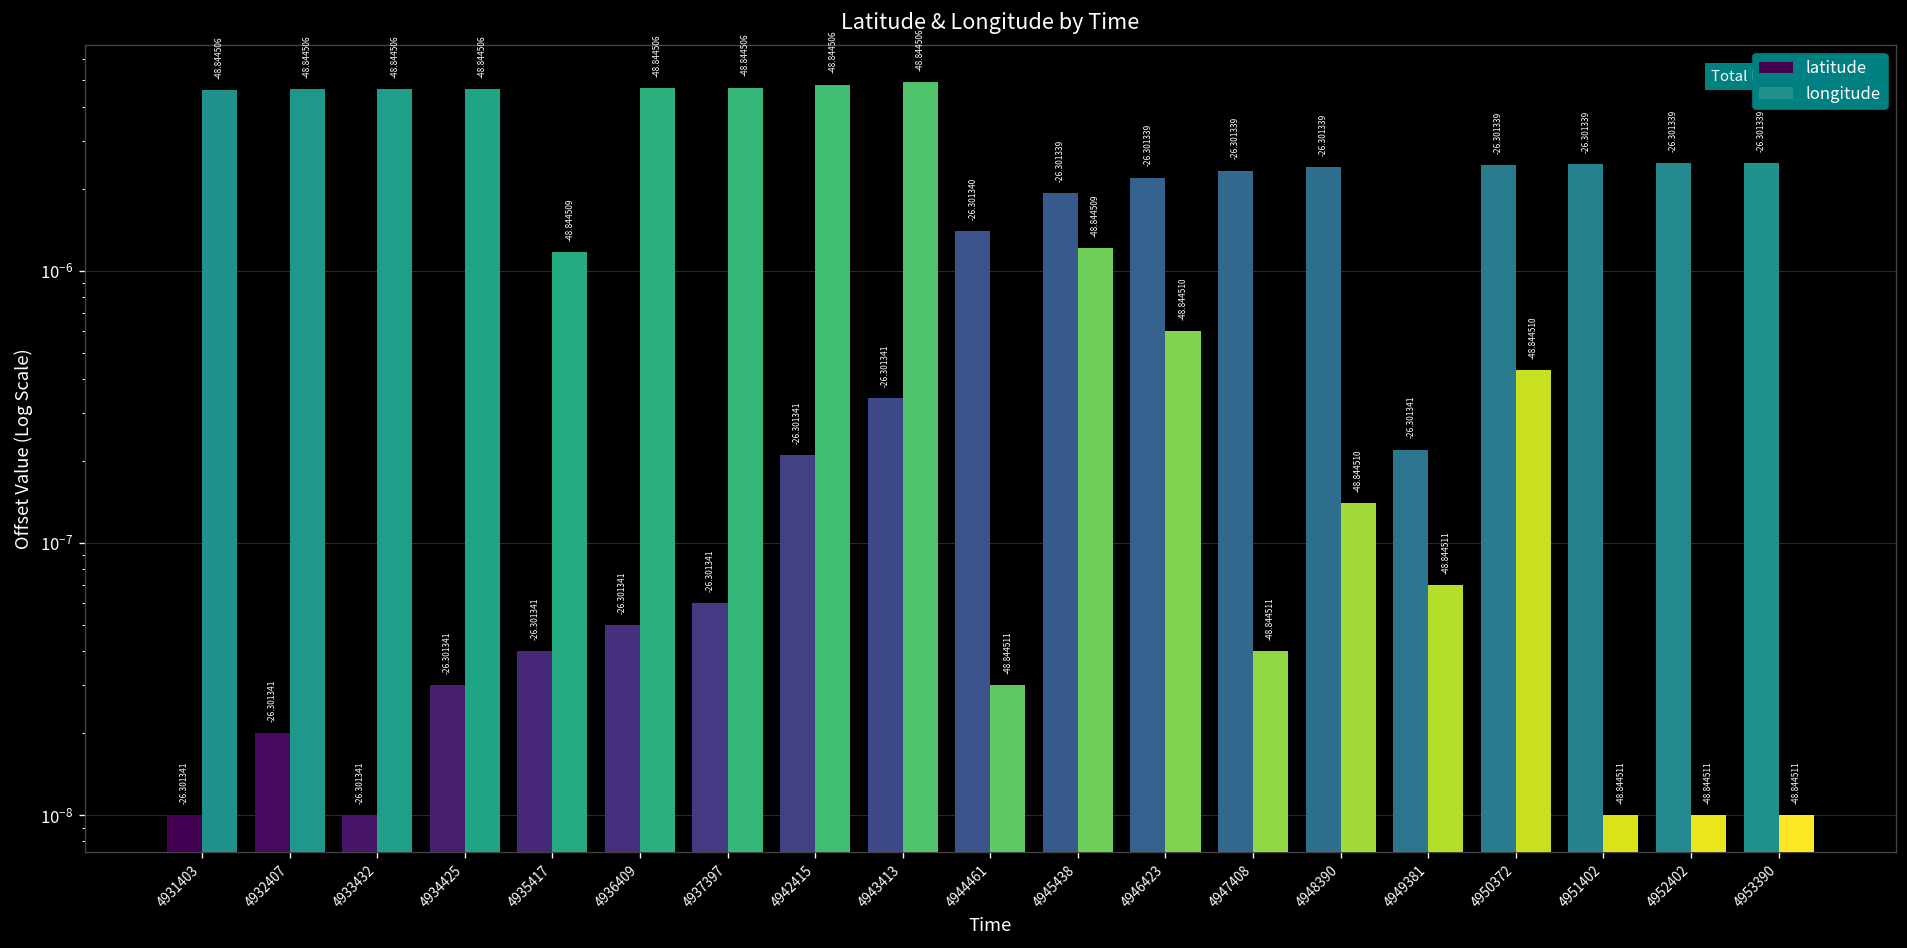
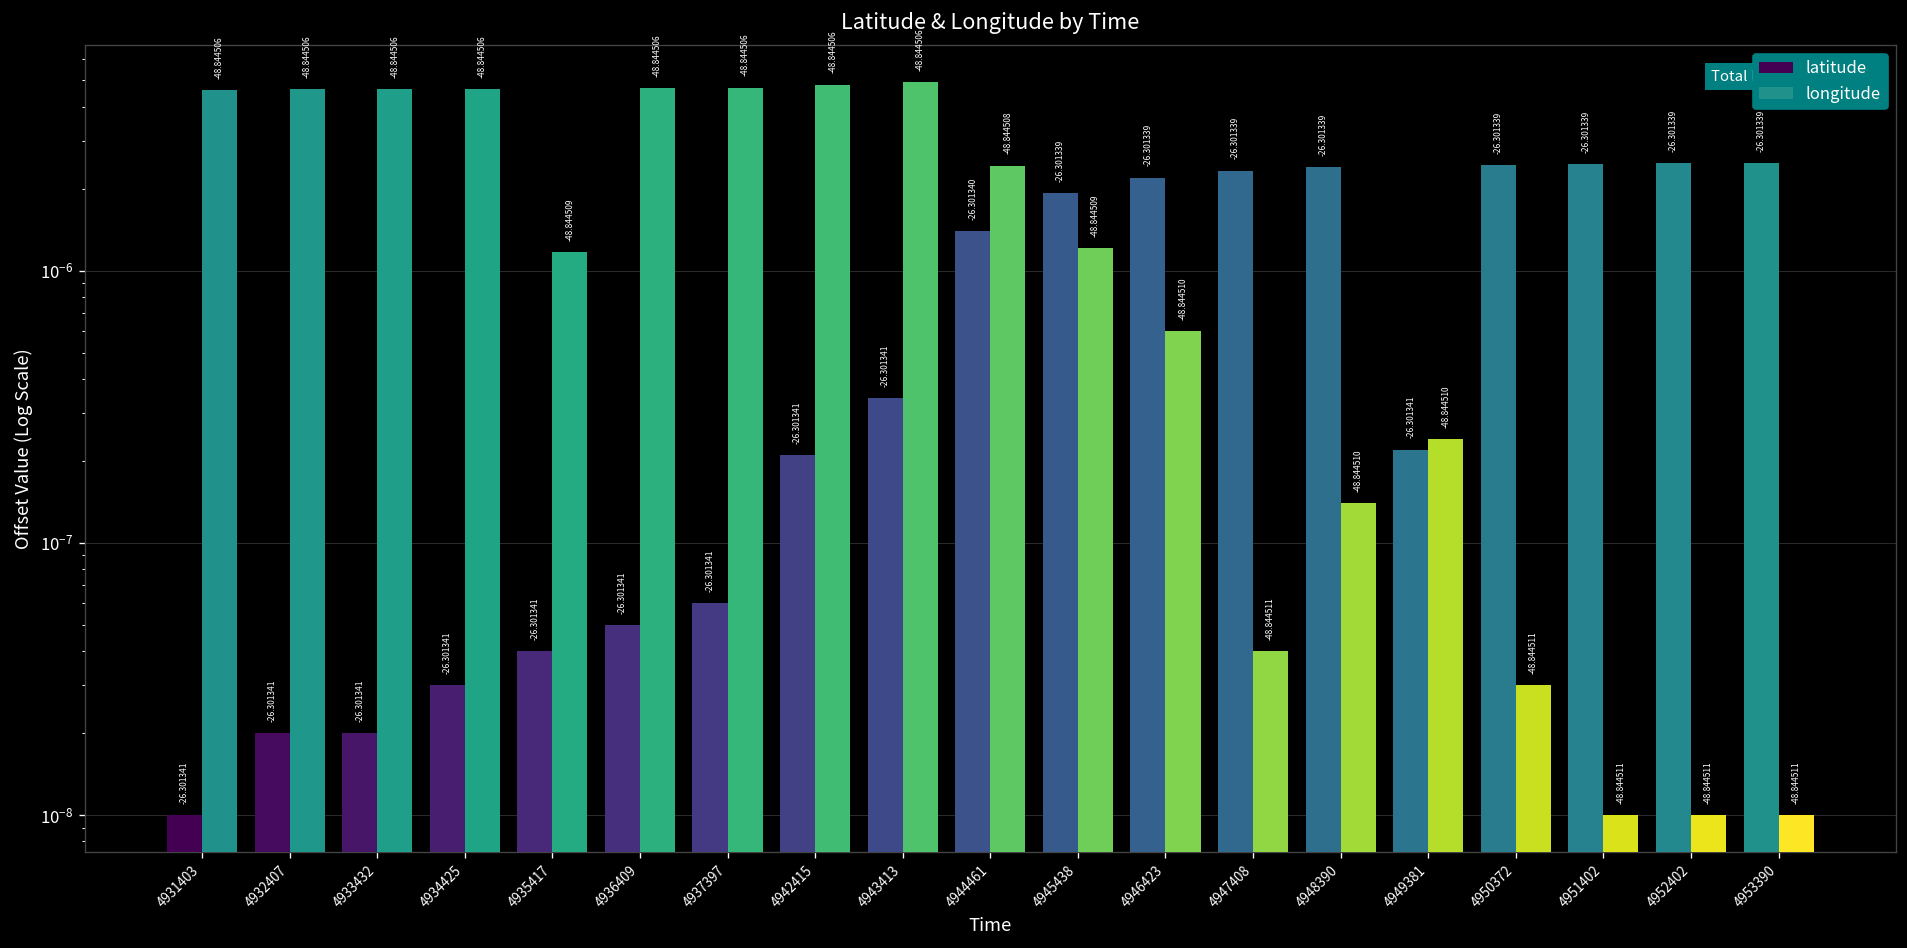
latitude, 4933432: 0.000000010 -> 0.000000020
longitude, 4944461: -48.844511 -> -48.844508
longitude, 4949381: -48.844511 -> -48.844510
longitude, 4950372: -48.844510 -> -48.844511
